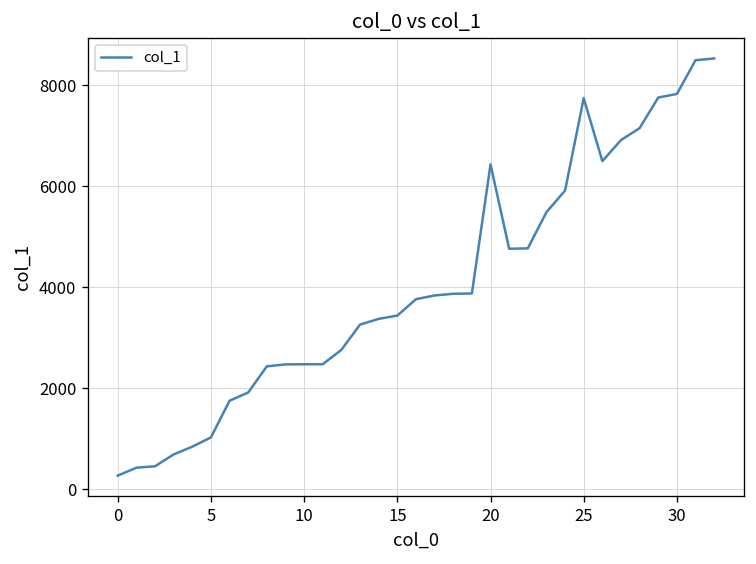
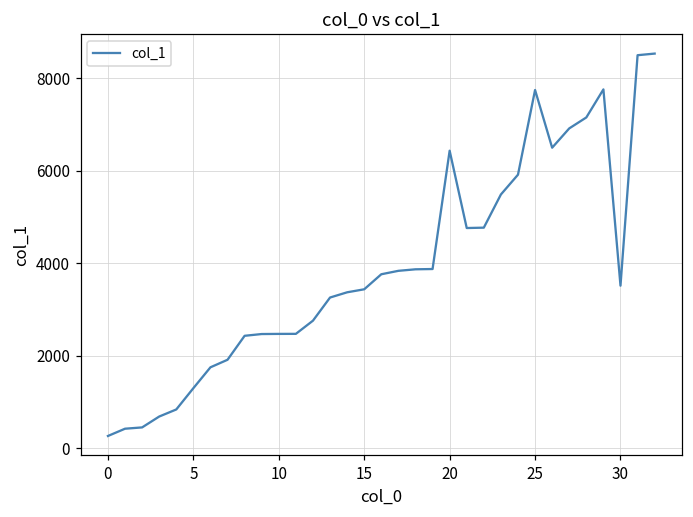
5: 1000 -> 1300
30: 7800 -> 3500
